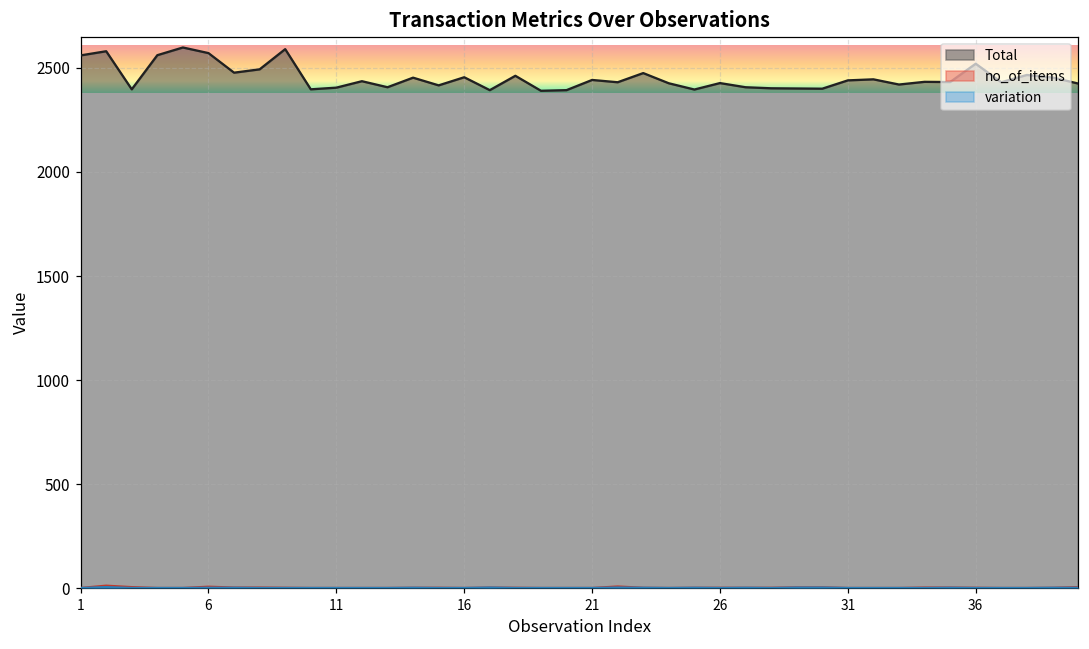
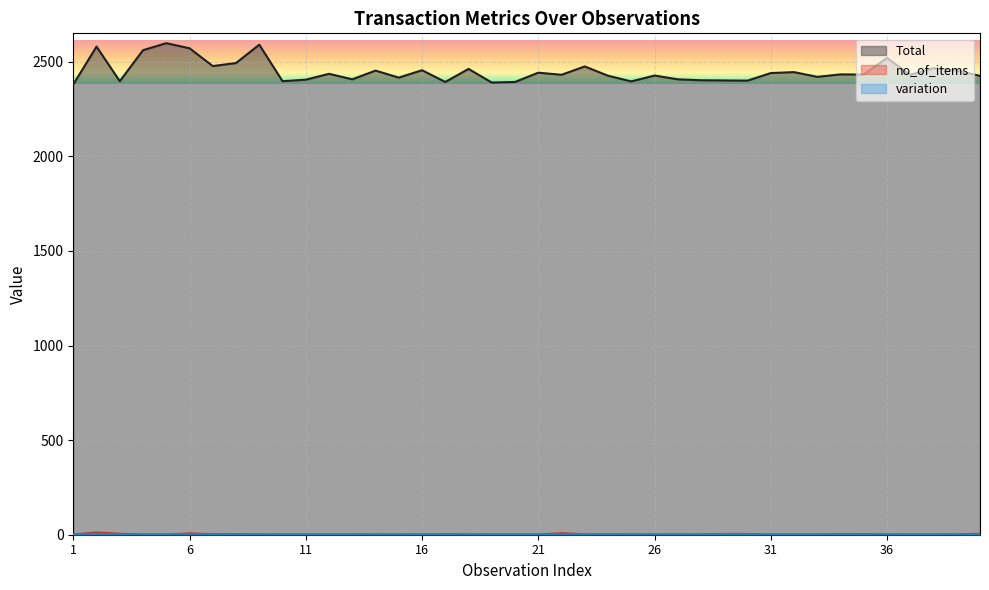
Total, 1: 2560 -> 2380
